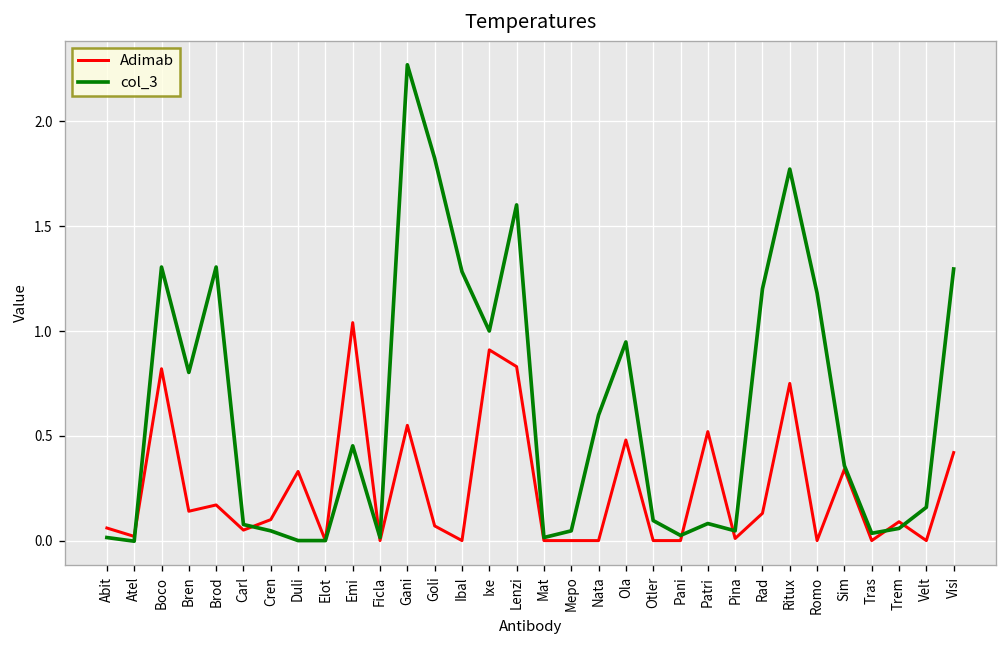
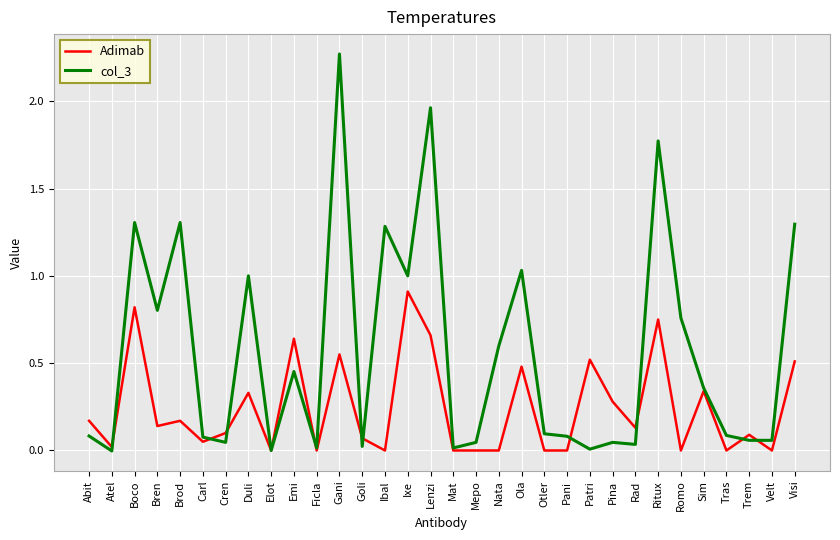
Adimab, Abit: 0.06 -> 0.17
col_3, Abit: 0.01 -> 0.08
col_3, Duli: 0 -> 1
Adimab, Emi: 1.04 -> 0.64
col_3, Goli: 1.82 -> 0.02
Adimab, Lenzi: 0.83 -> 0.66
col_3, Lenzi: 1.60 -> 1.96
col_3, Ola: 0.95 -> 1.03
col_3, Pani: 0.02 -> 0.08
col_3, Patri: 0.08 -> 0.01
Adimab, Pina: 0.01 -> 0.28
col_3, Rad: 1.20 -> 0.03
col_3, Romo: 1.18 -> 0.76
col_3, Tras: 0.03 -> 0.09
col_3, Velt: 0.16 -> 0.06
Adimab, Visi: 0.42 -> 0.51
